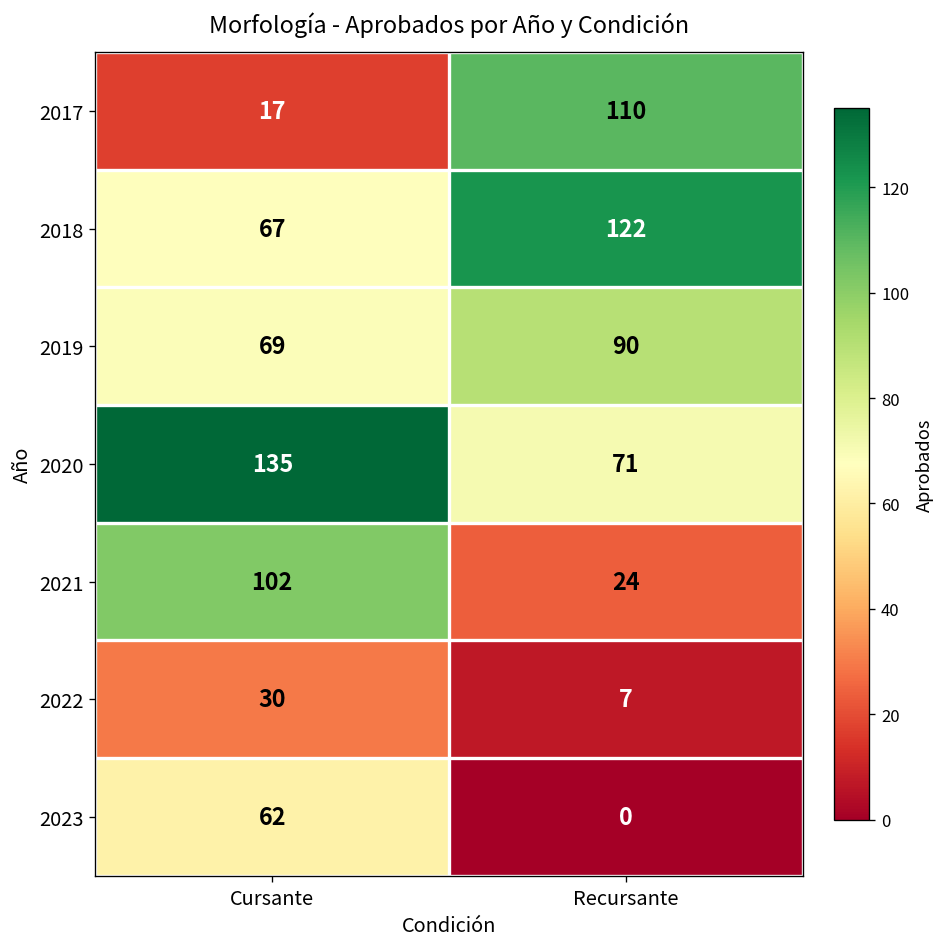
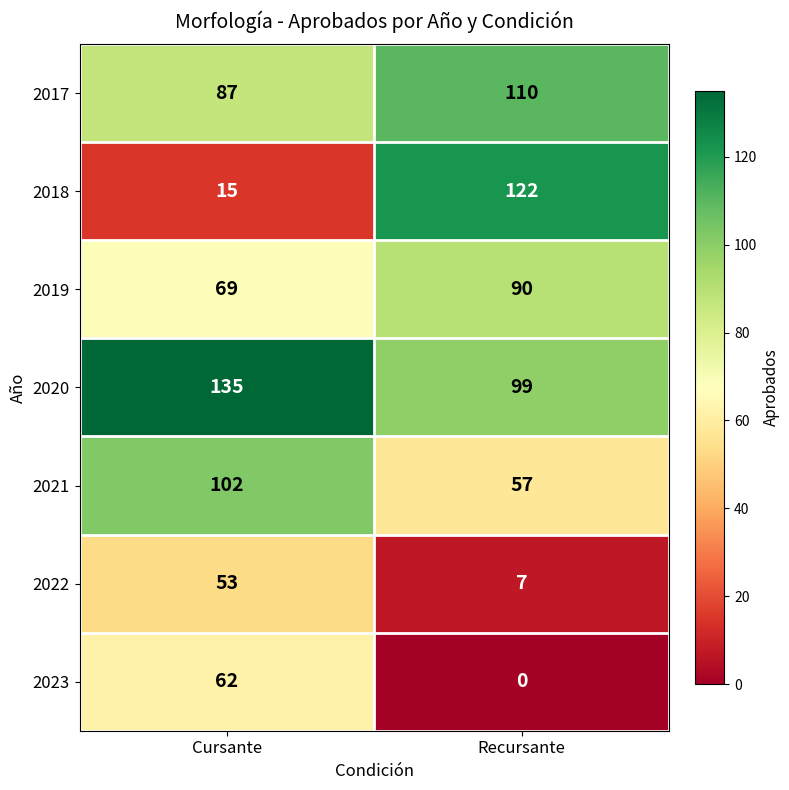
2017, Cursante: 17 -> 87
2018, Cursante: 67 -> 15
2020, Recursante: 71 -> 99
2021, Recursante: 24 -> 57
2022, Cursante: 30 -> 53
